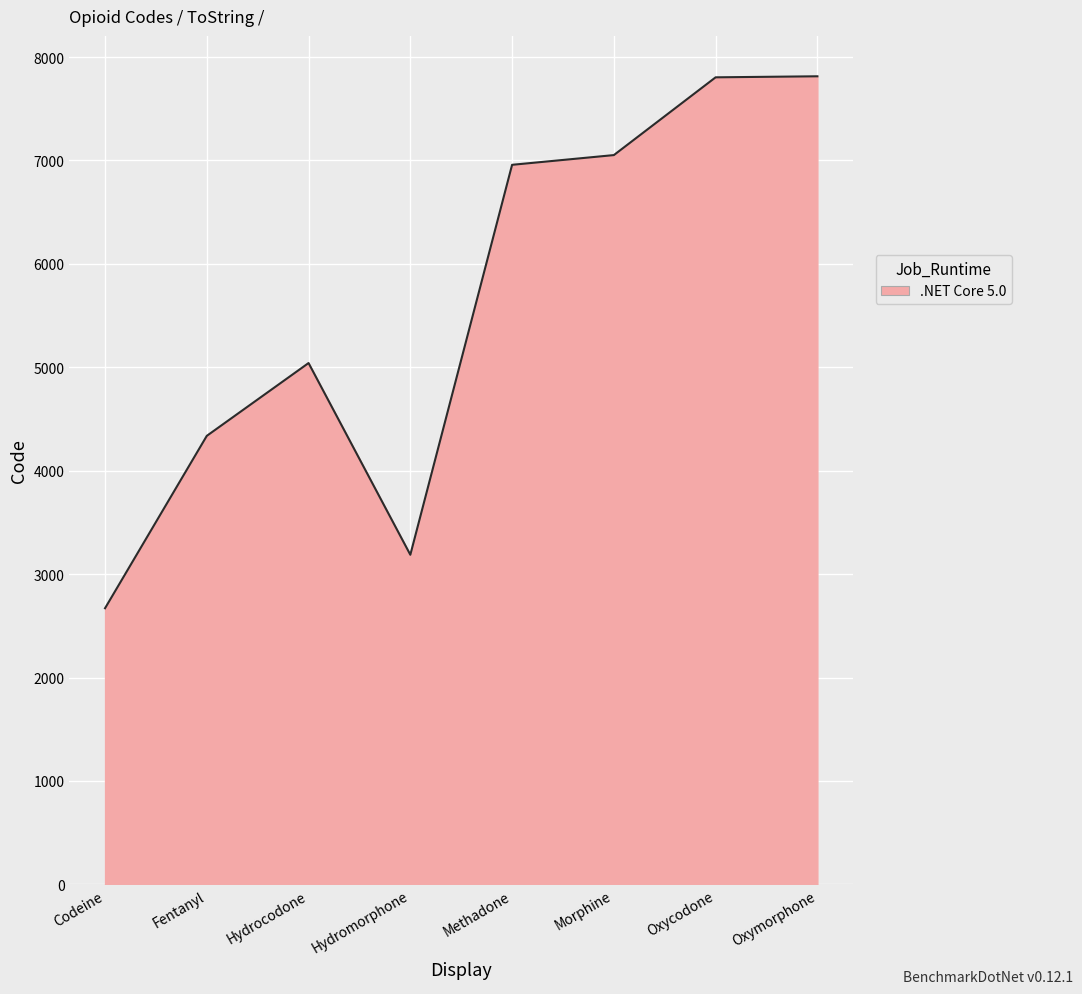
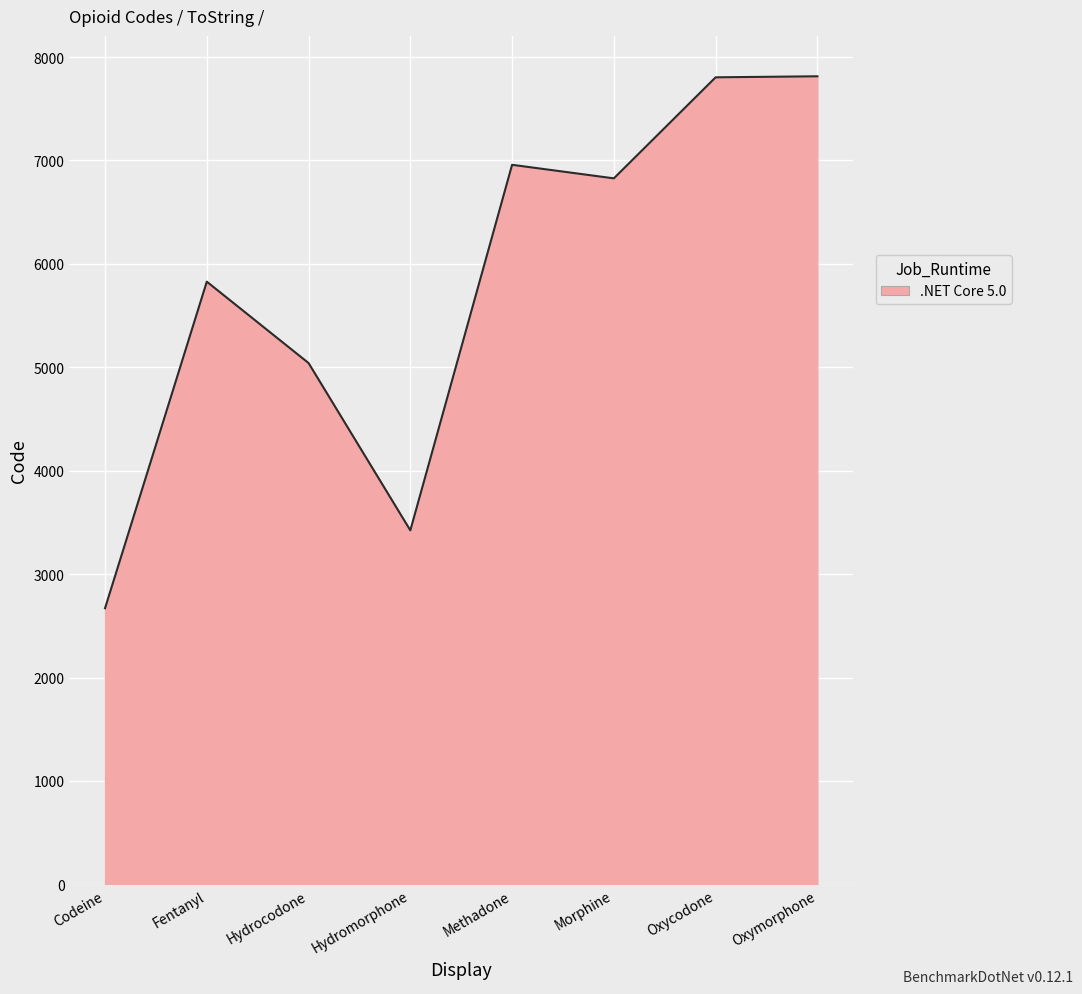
Fentanyl: 4340 -> 5830
Hydromorphone: 3190 -> 3420
Morphine: 7050 -> 6830
